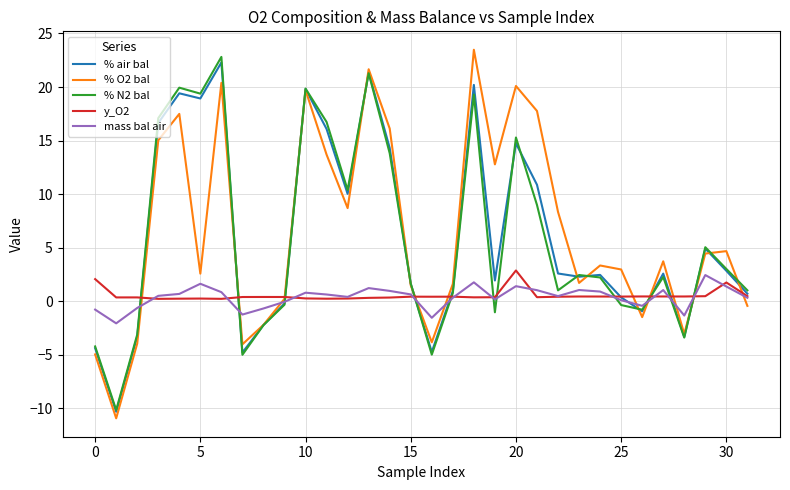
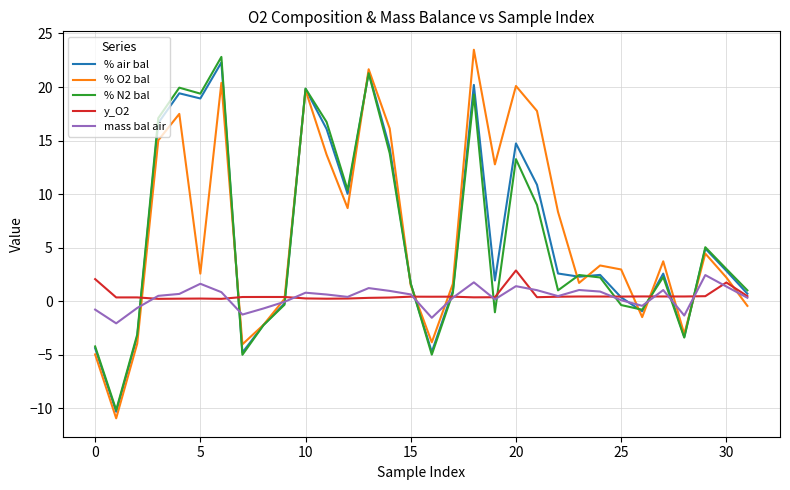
% N2 bal, 20: 15.3 -> 13.3
% O2 bal, 30: 4.7 -> 2.2
